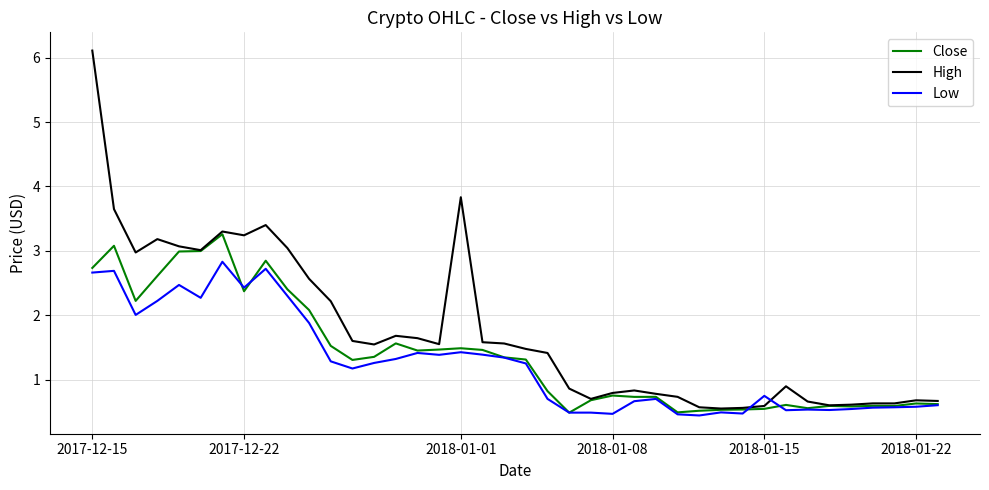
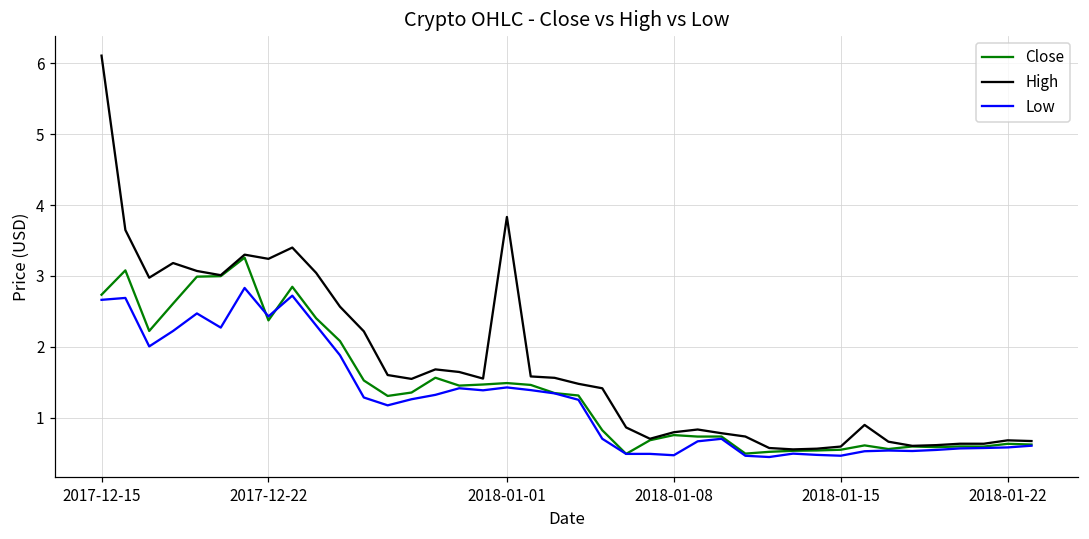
Low, 2018-01-15: 0.7 -> 0.5
